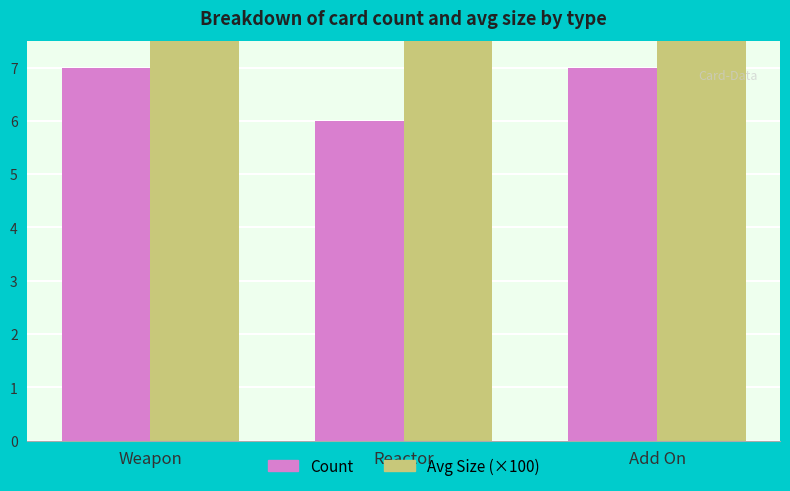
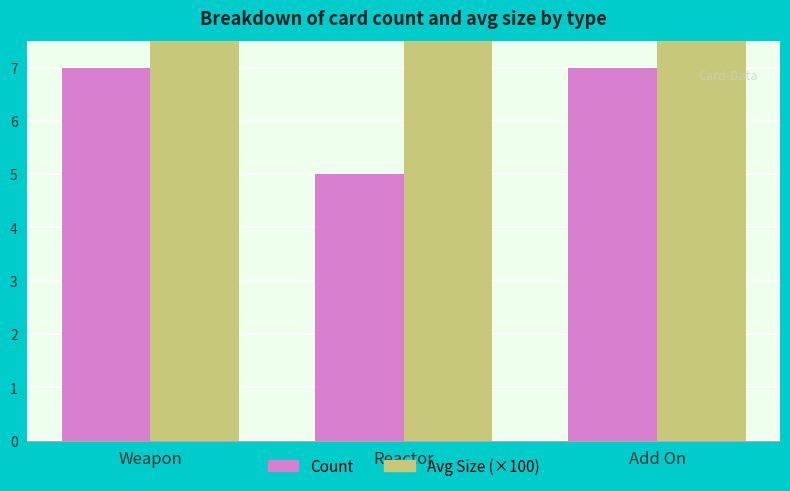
Count, Reactor: 6 -> 5
